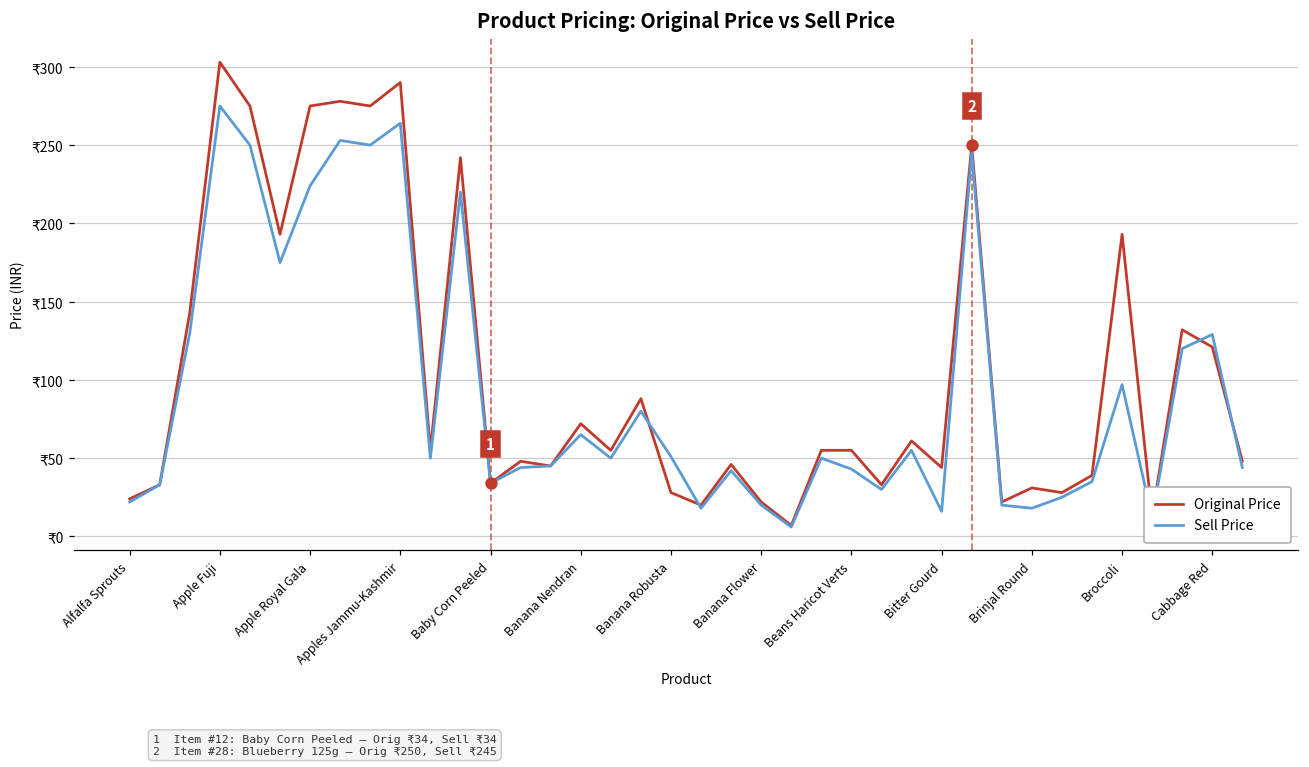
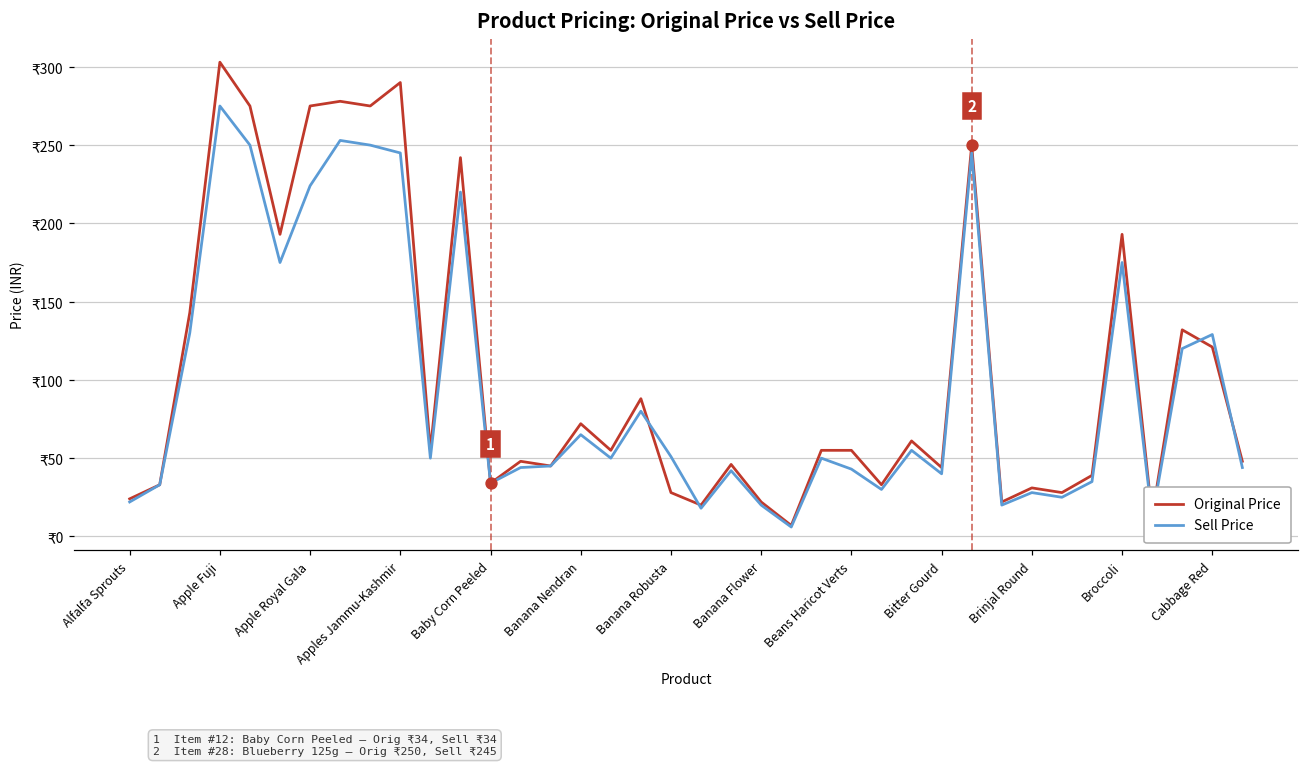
Sell Price, Apples Jammu-Kashmir: ₹264 -> ₹245
Sell Price, Bitter Gourd: ₹16 -> ₹40
Sell Price, Brinjal Round: ₹18 -> ₹28
Sell Price, Broccoli: ₹97 -> ₹175
